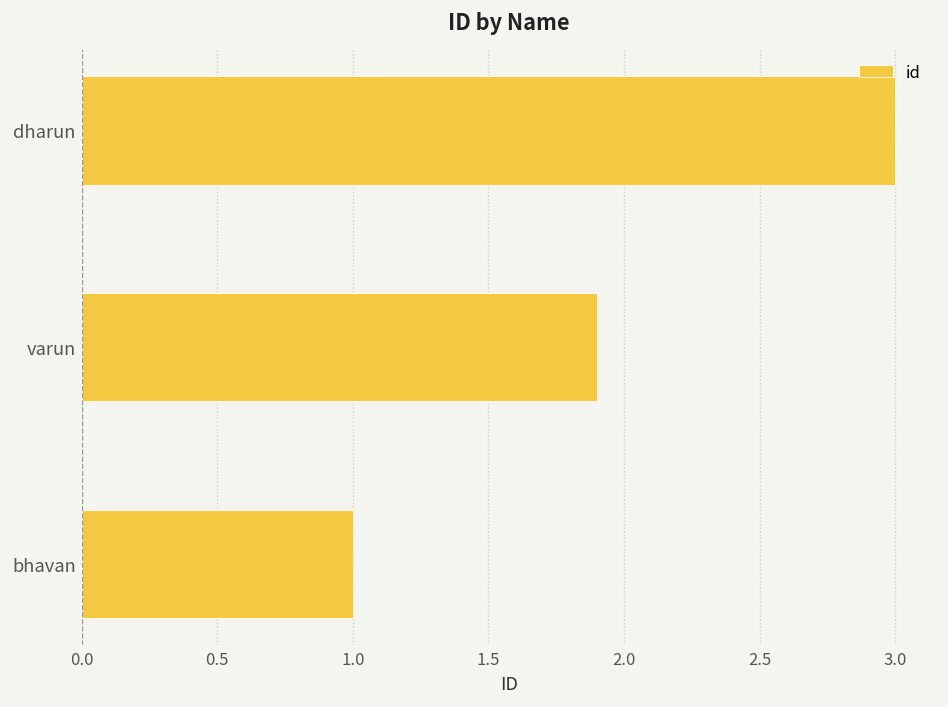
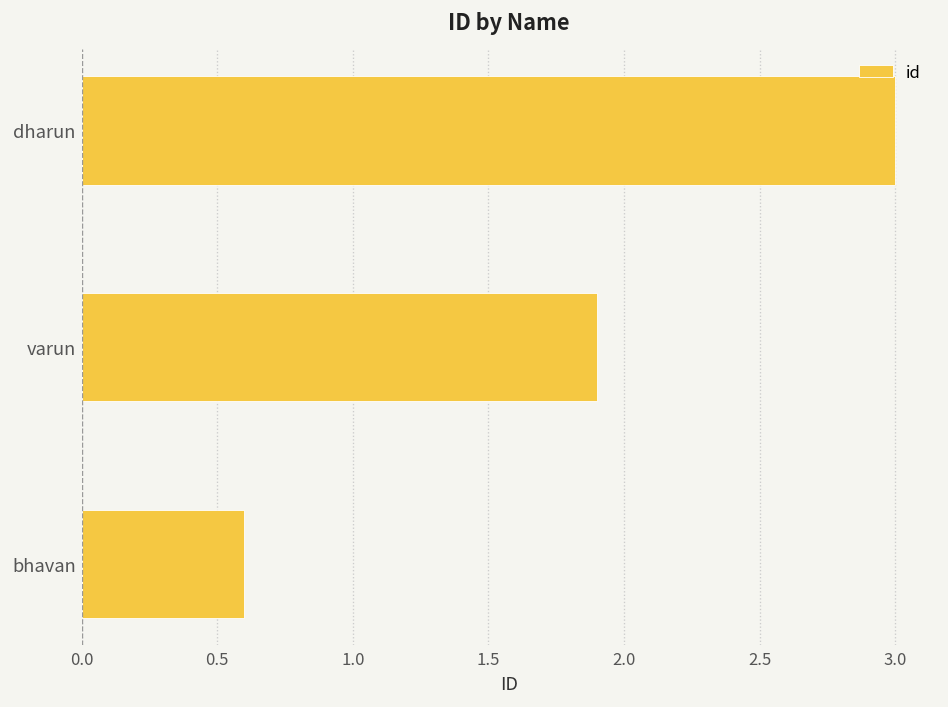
bhavan: 1.0 -> 0.6
